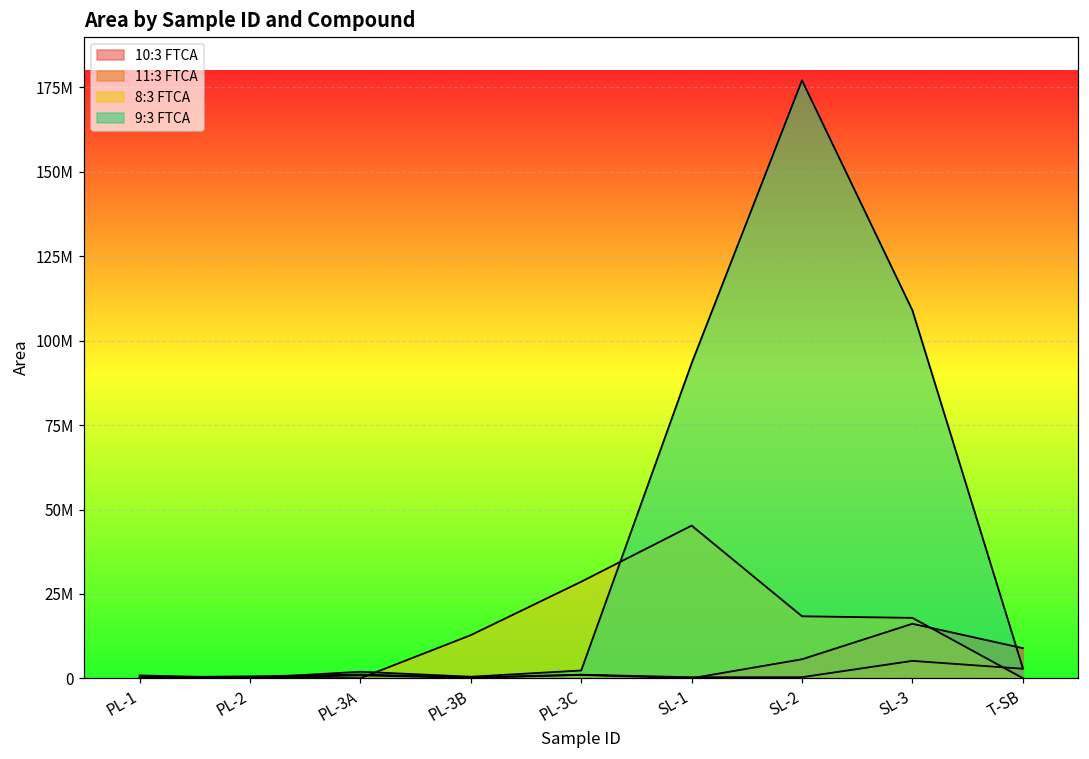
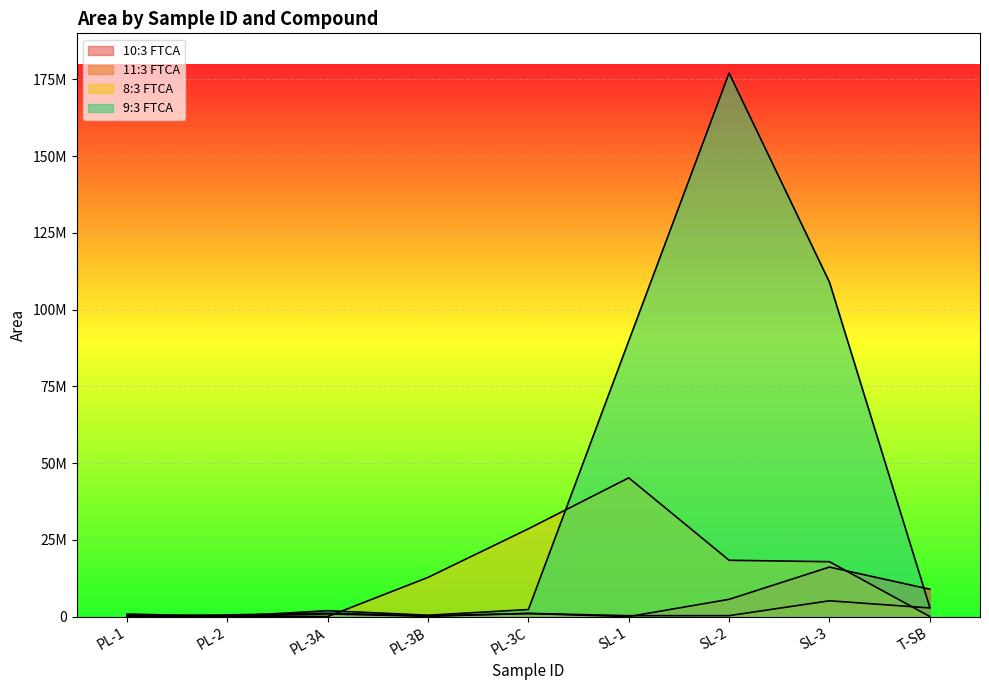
9:3 FTCA, SL-1: 93000000 -> 90000000
